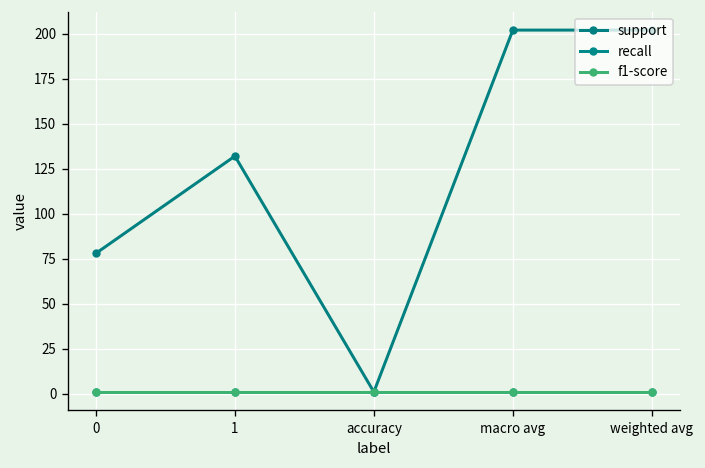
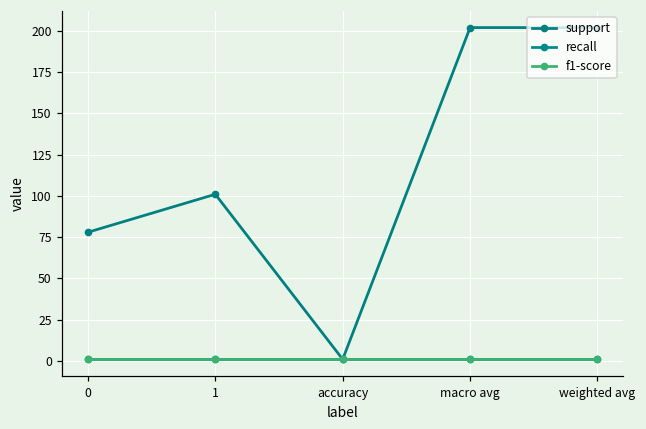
support, 1: 132 -> 101
